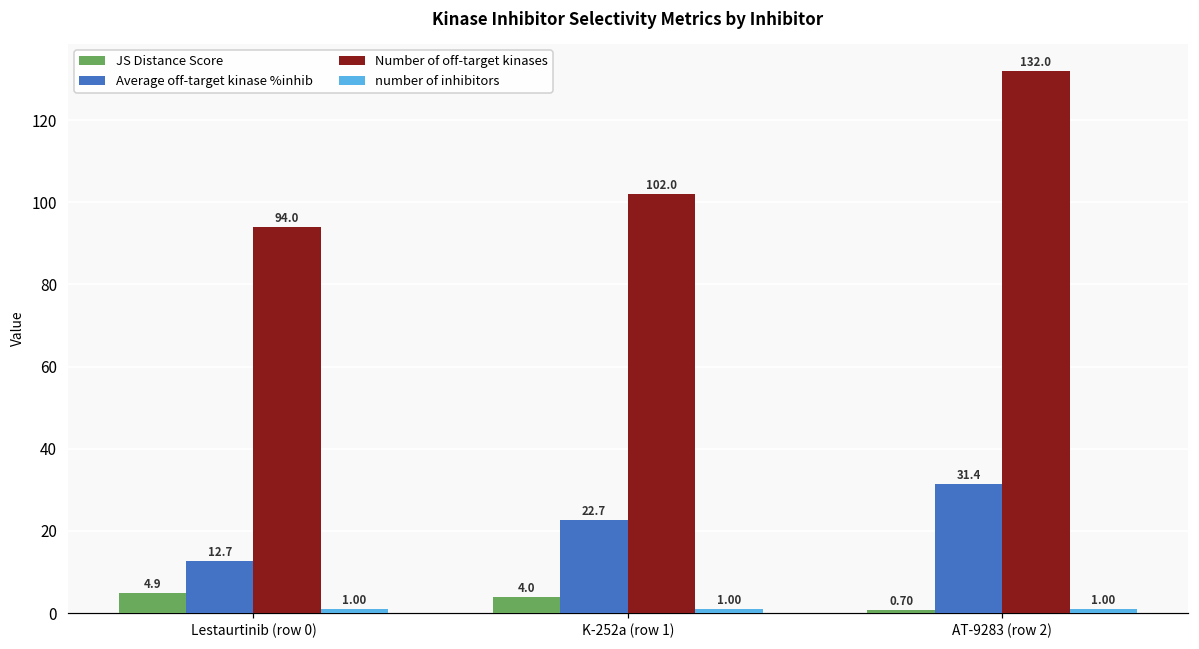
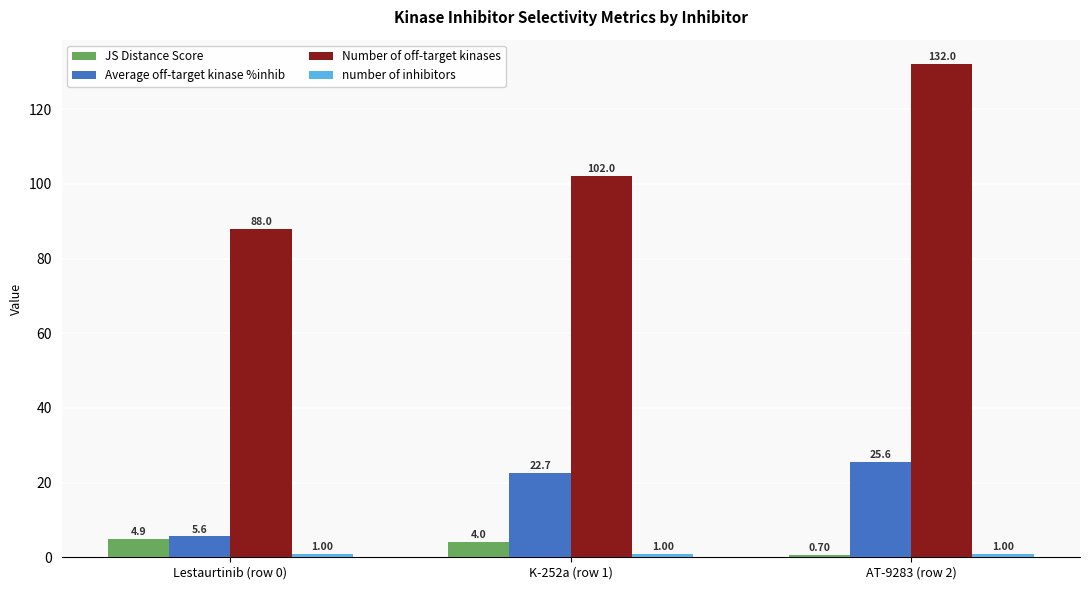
Average off-target kinase %inhib, Lestaurtinib (row 0): 12.7 -> 5.6
Number of off-target kinases, Lestaurtinib (row 0): 94.0 -> 88.0
Average off-target kinase %inhib, AT-9283 (row 2): 31.4 -> 25.6
